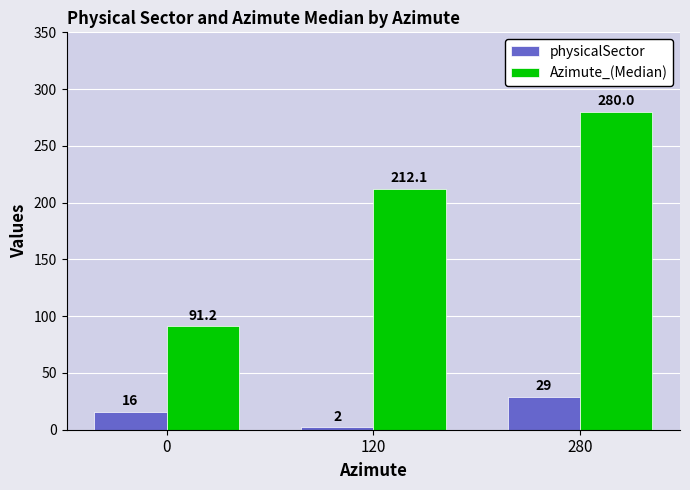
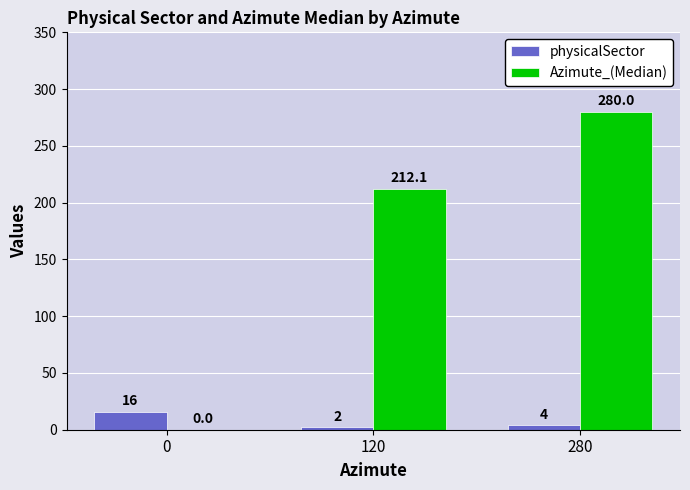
Azimute_(Median), 0: 91.2 -> 0.0
physicalSector, 280: 29 -> 4
